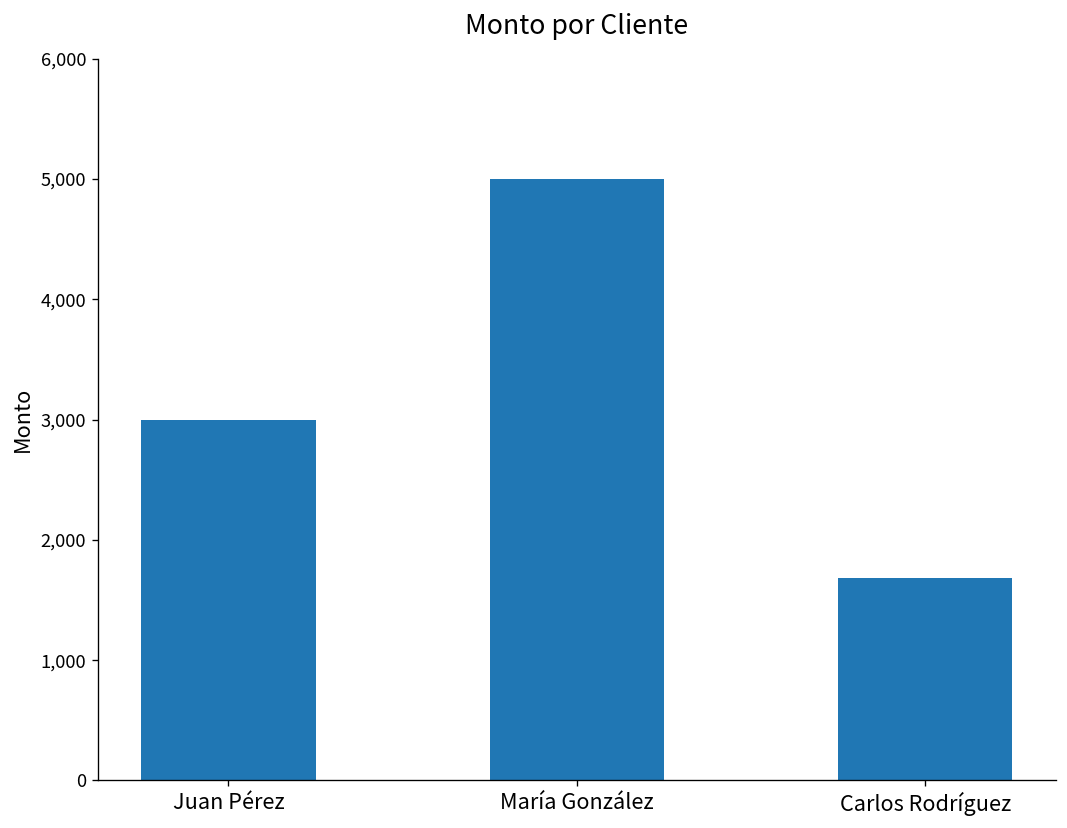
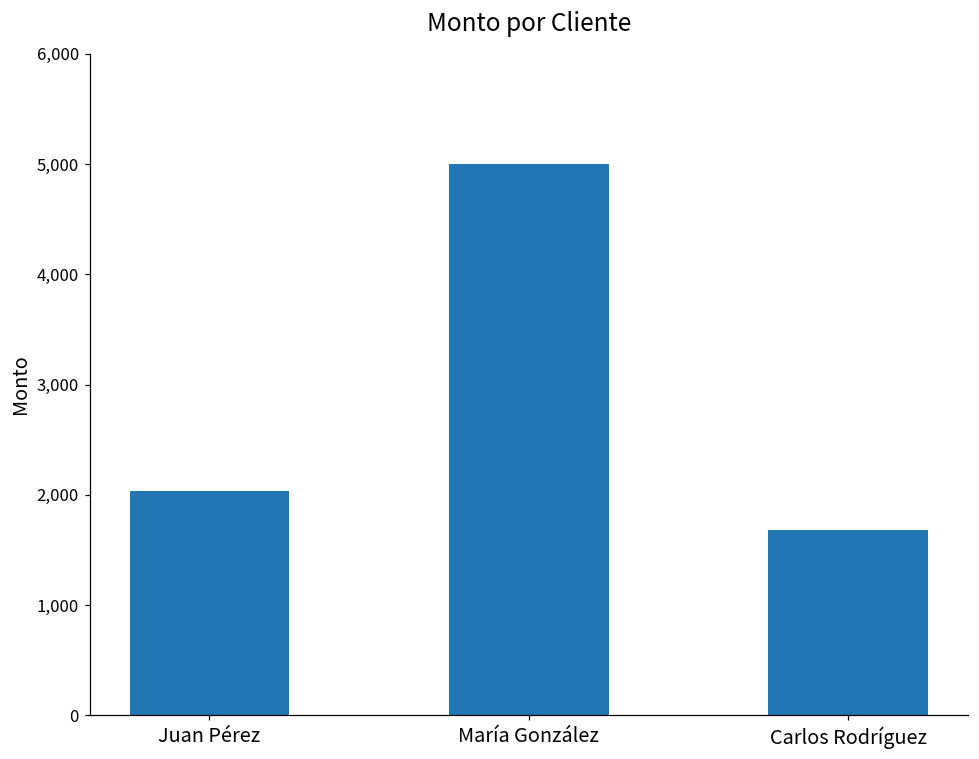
Juan Pérez: 3,000 -> 2,040
